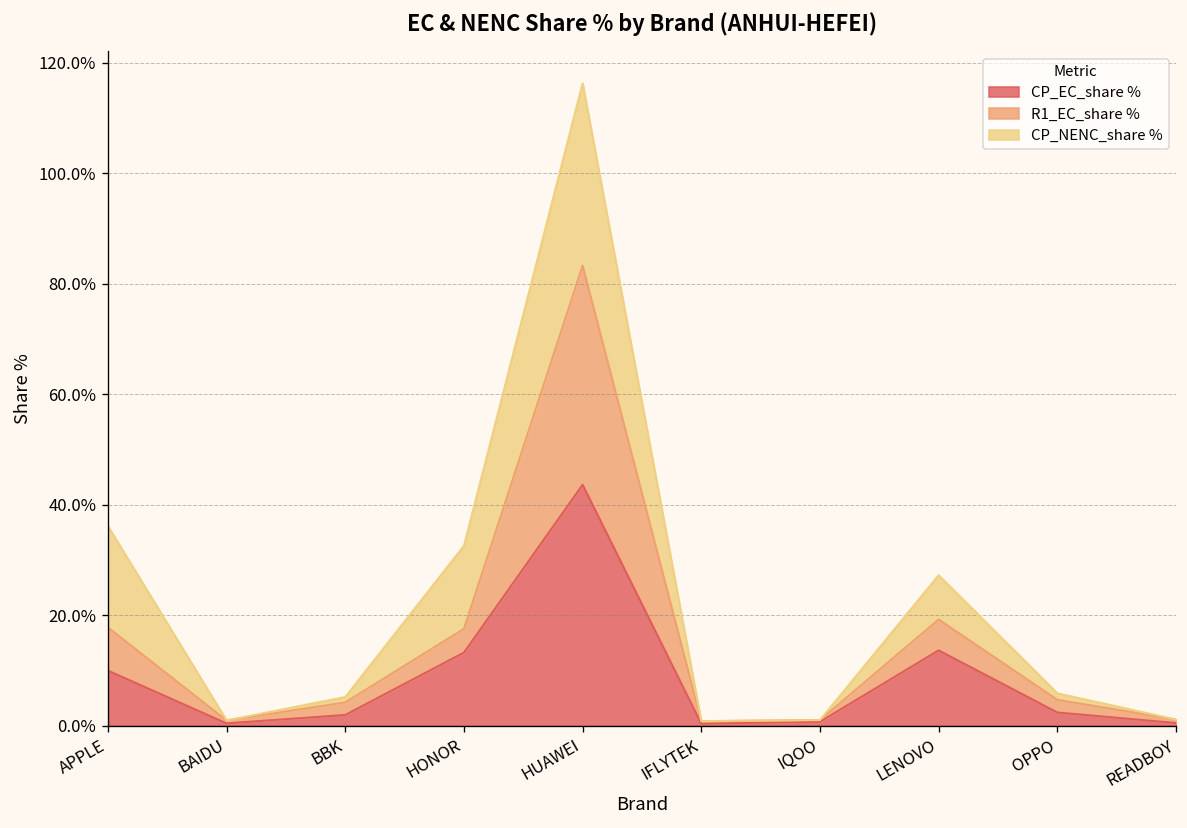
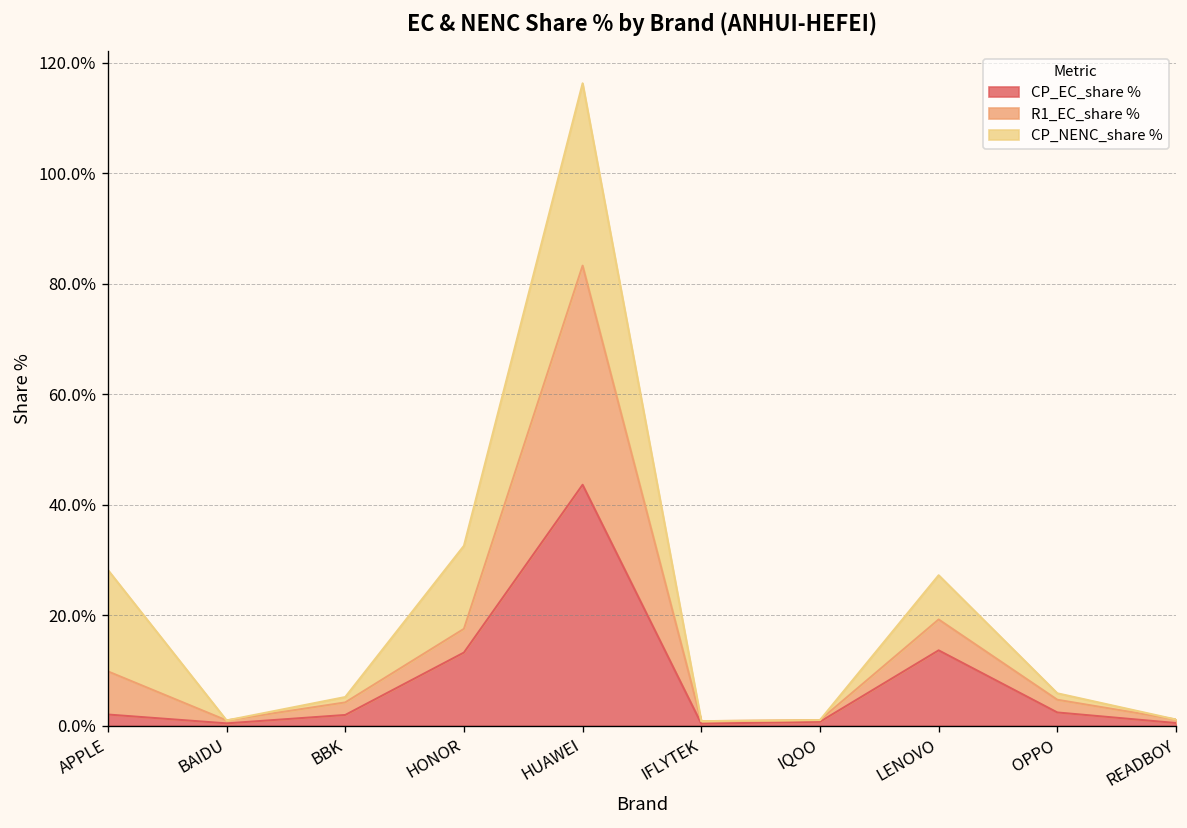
CP_EC_share %, APPLE: 10% -> 2%
